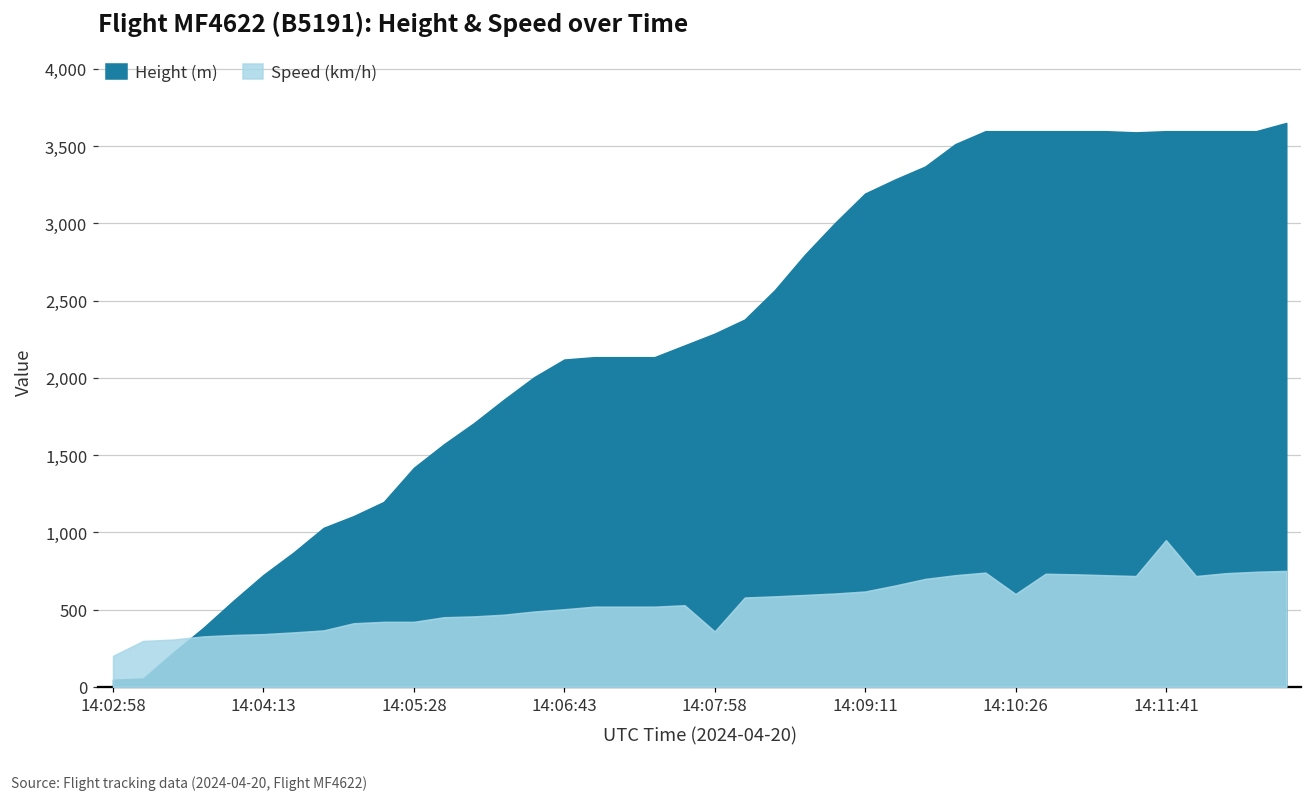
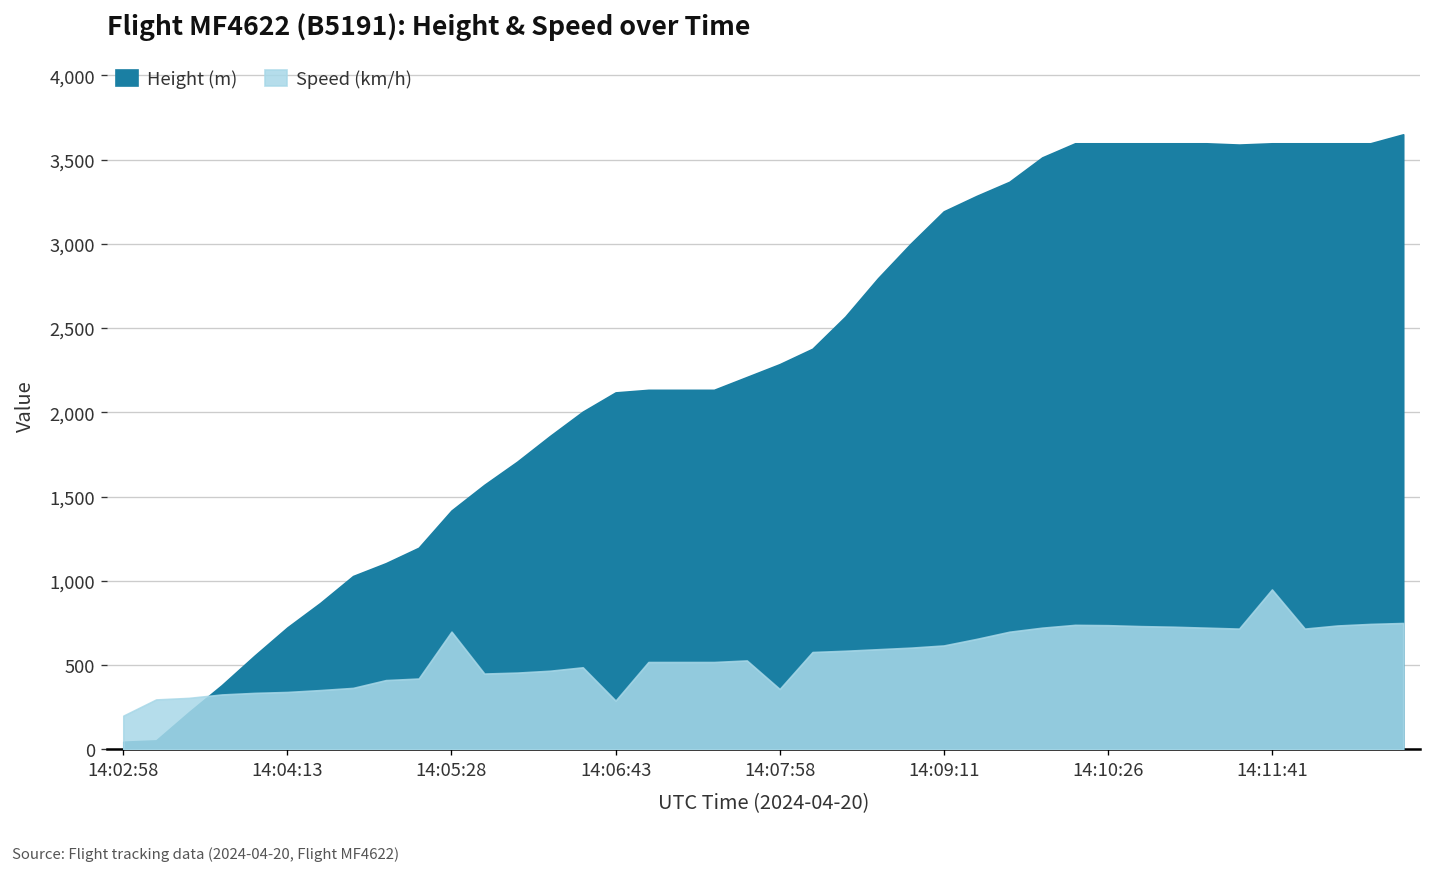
Speed (km/h), 14:05:28: 420 -> 700
Speed (km/h), 14:06:43: 500 -> 290
Speed (km/h), 14:10:26: 600 -> 740
